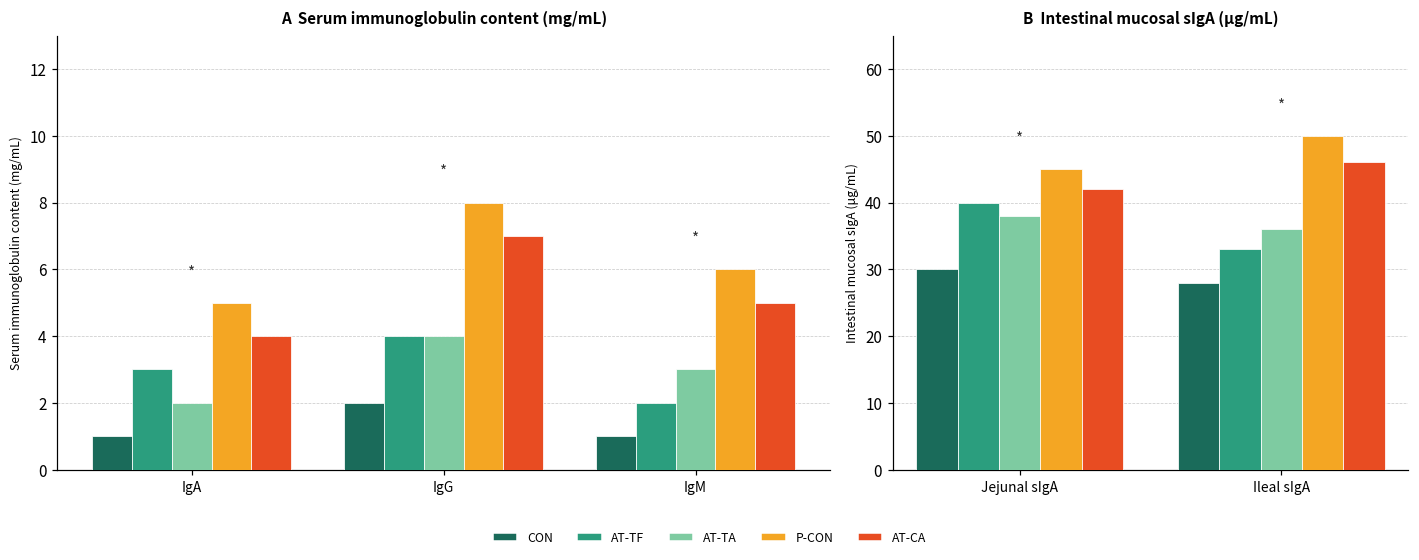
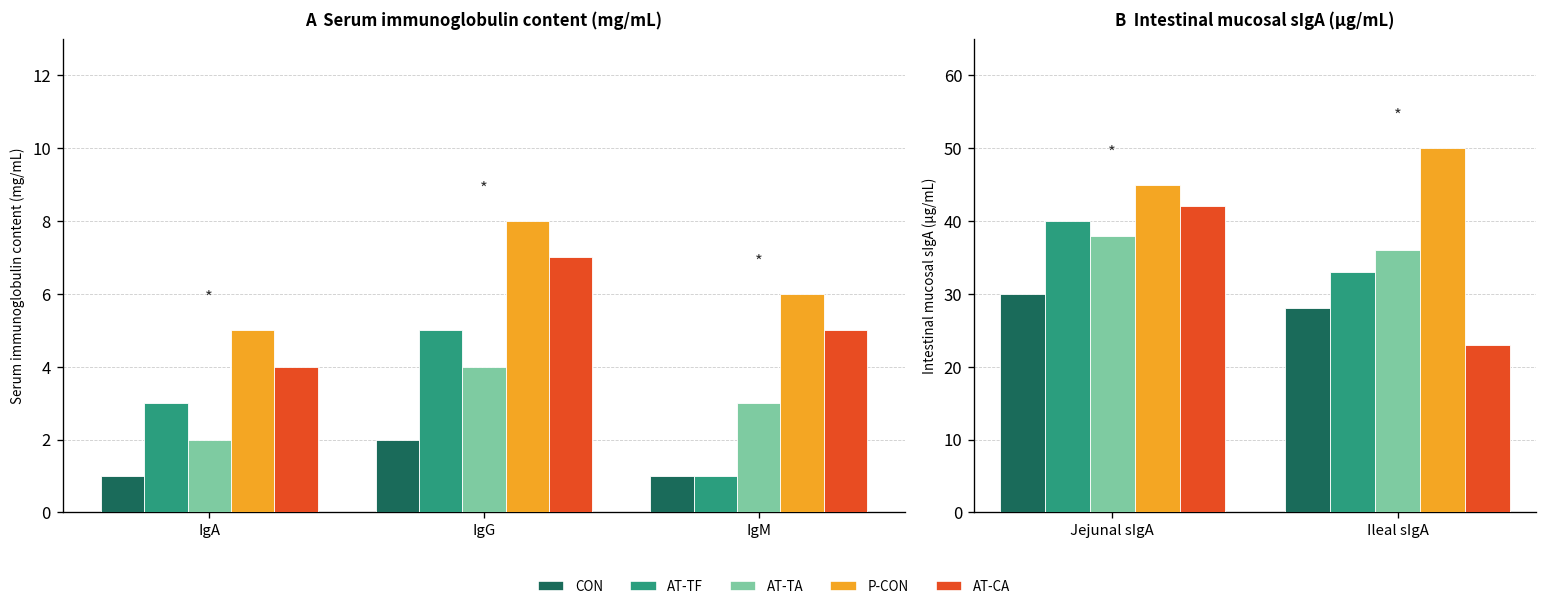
A Serum immunoglobulin content (mg/mL), AT-TF, IgG: 4 -> 5
A Serum immunoglobulin content (mg/mL), AT-TF, IgM: 2 -> 1
B Intestinal mucosal sIgA (μg/mL), AT-CA, Ileal sIgA: 46 -> 23
